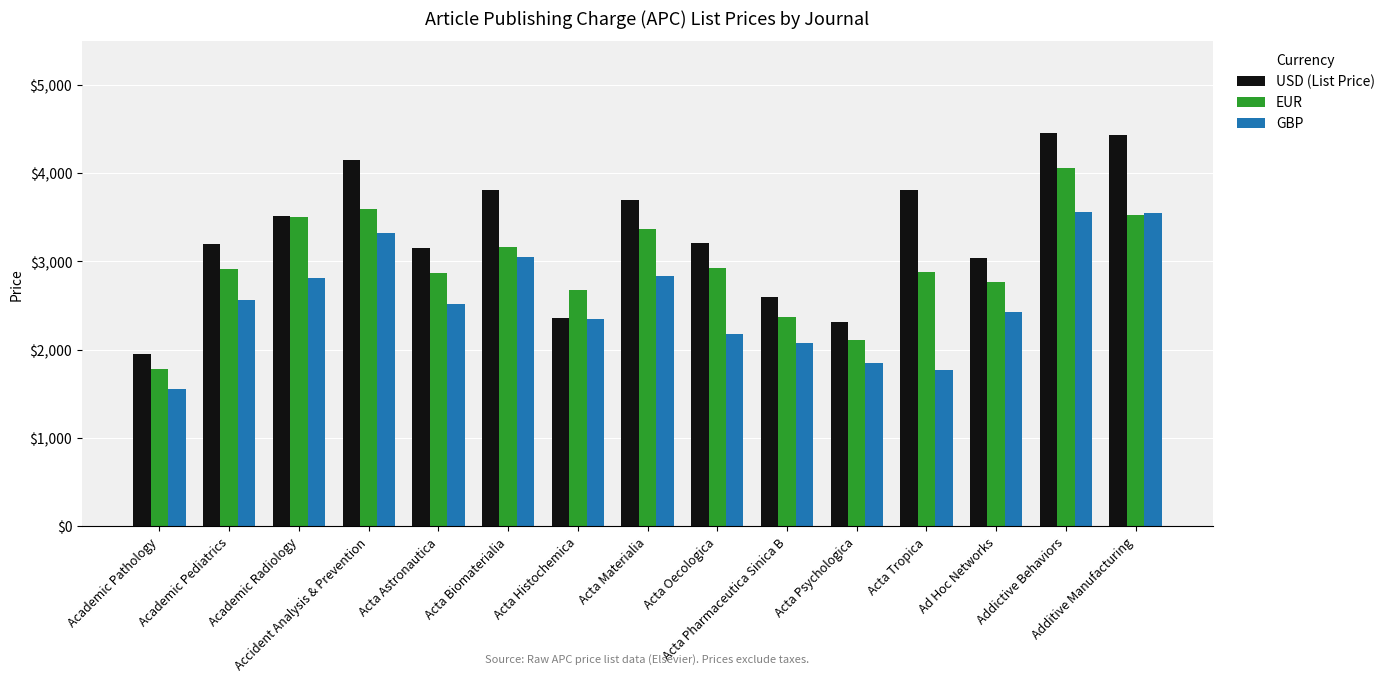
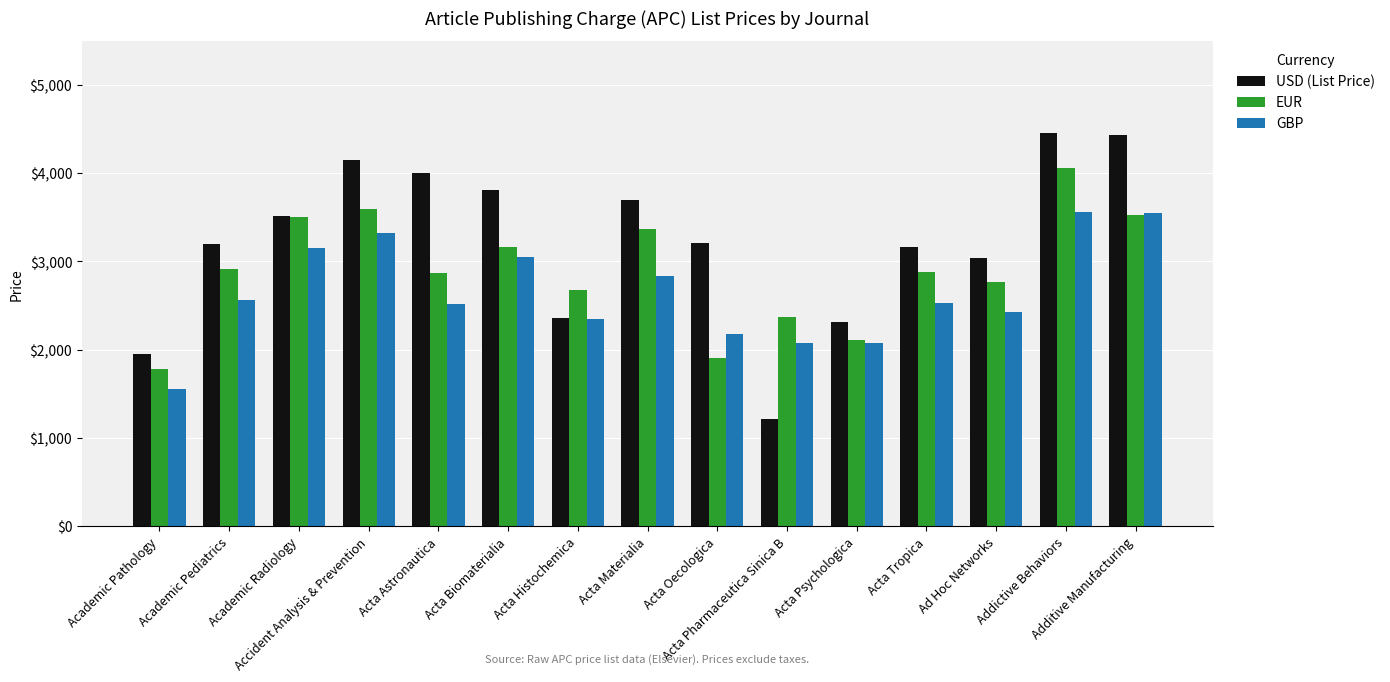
GBP, Academic Radiology: $2,800 -> $3,200
USD (List Price), Acta Astronautica: $3,200 -> $4,000
EUR, Acta Oecologica: $2,900 -> $1,900
USD (List Price), Acta Pharmaceutica Sinica B: $2,600 -> $1,200
GBP, Acta Psychologica: $1,900 -> $2,100
USD (List Price), Acta Tropica: $3,800 -> $3,200
GBP, Acta Tropica: $1,800 -> $2,500
